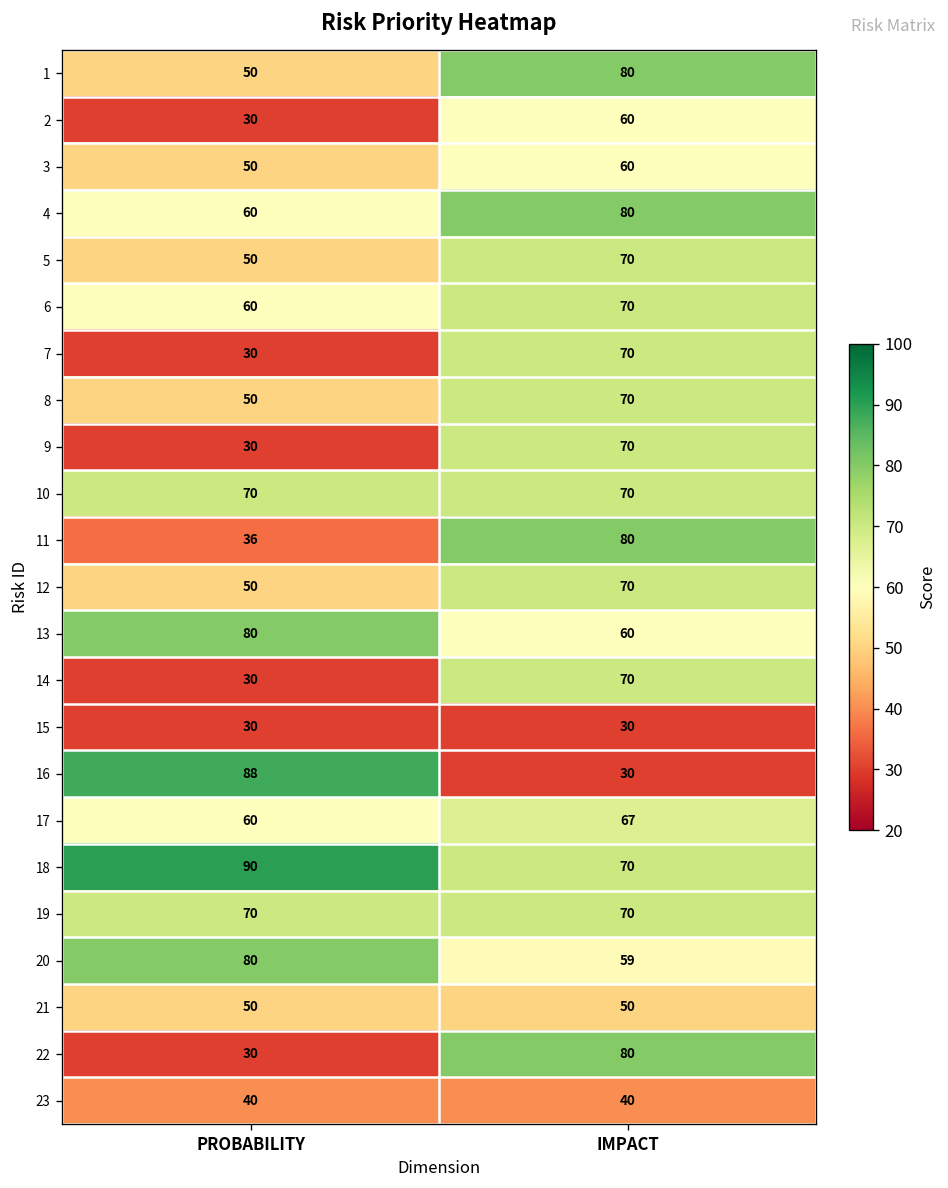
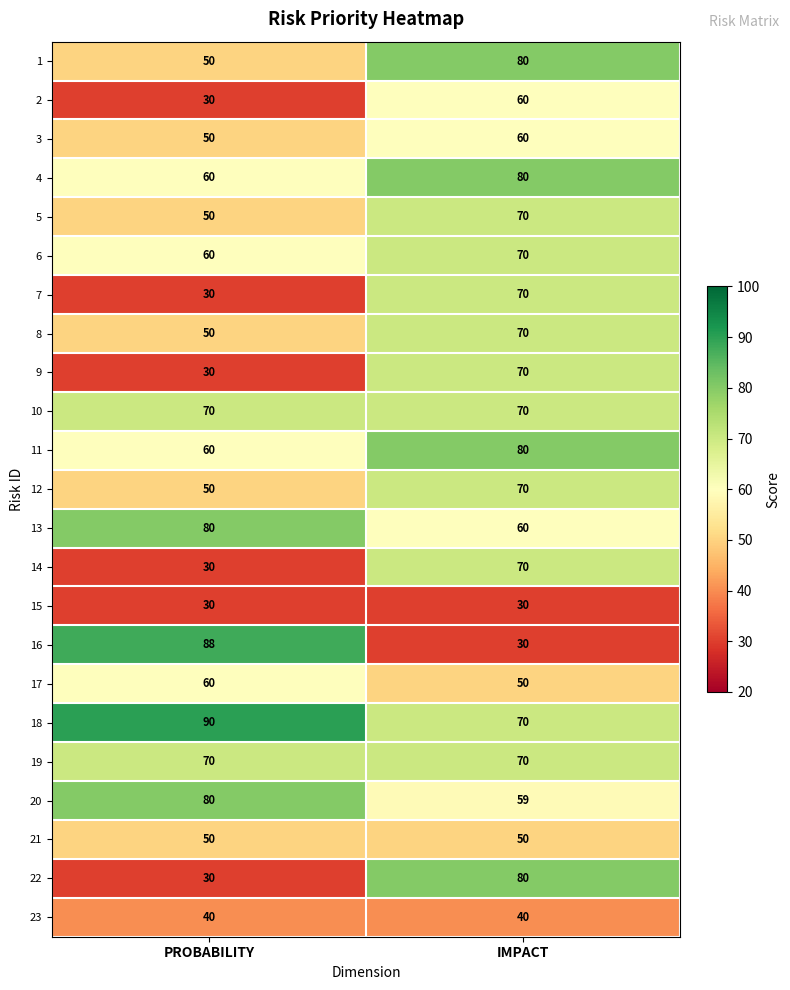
11, PROBABILITY: 36 -> 60
17, IMPACT: 67 -> 50
